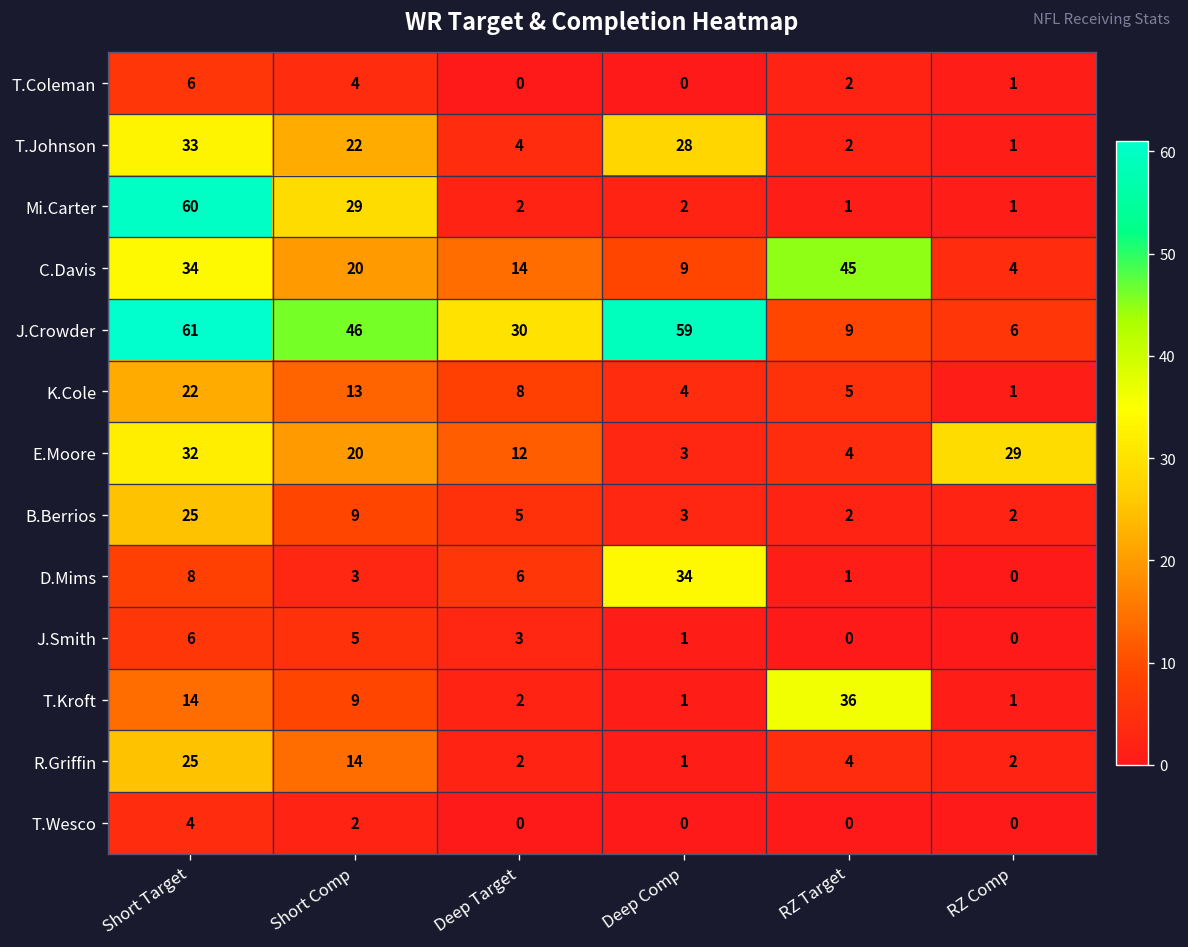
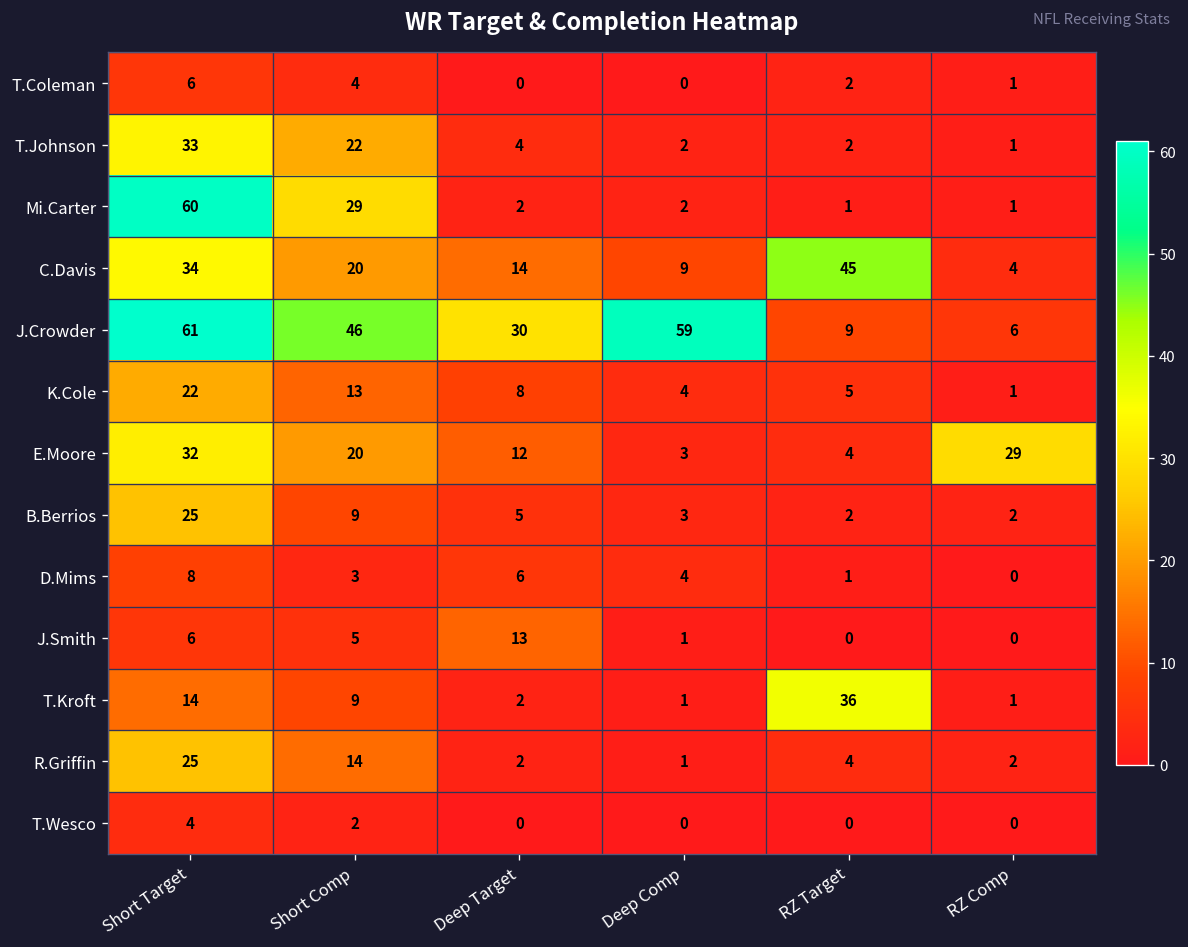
T.Johnson, Deep Comp: 28 -> 2
D.Mims, Deep Comp: 34 -> 4
J.Smith, Deep Target: 3 -> 13
